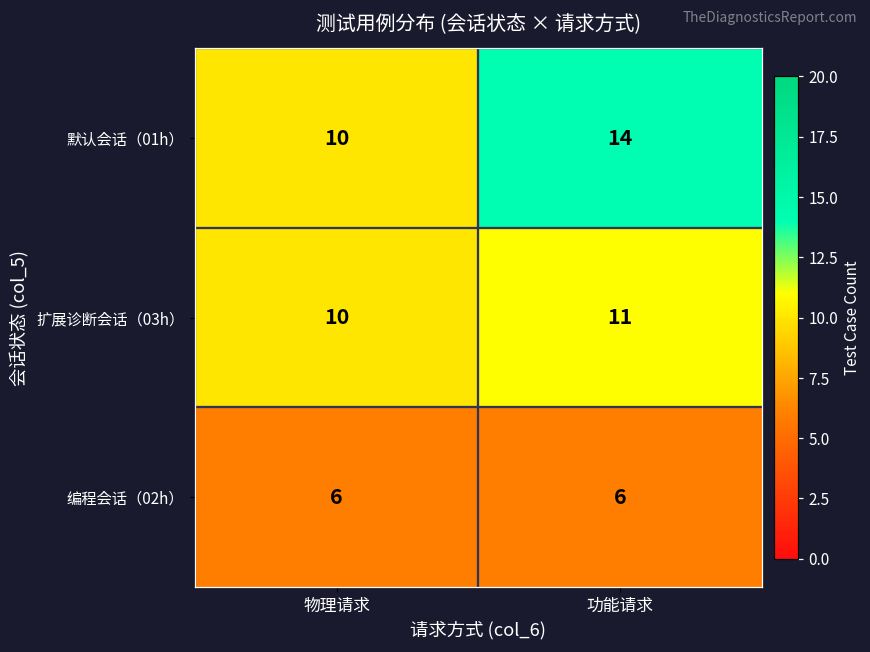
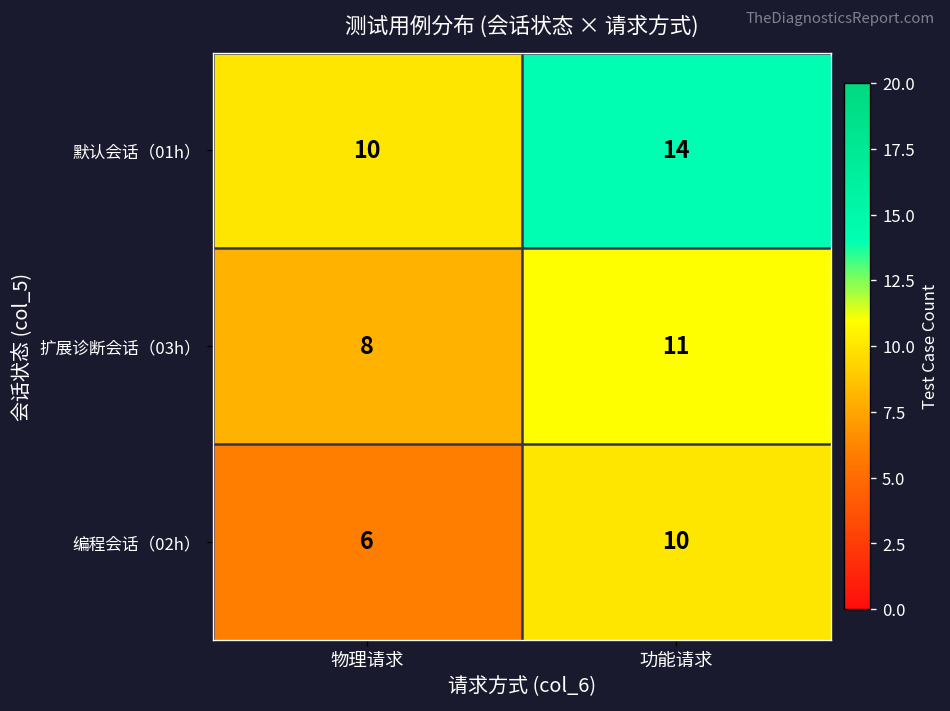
扩展诊断会话（03h）, 物理请求: 10 -> 8
编程会话（02h）, 功能请求: 6 -> 10
